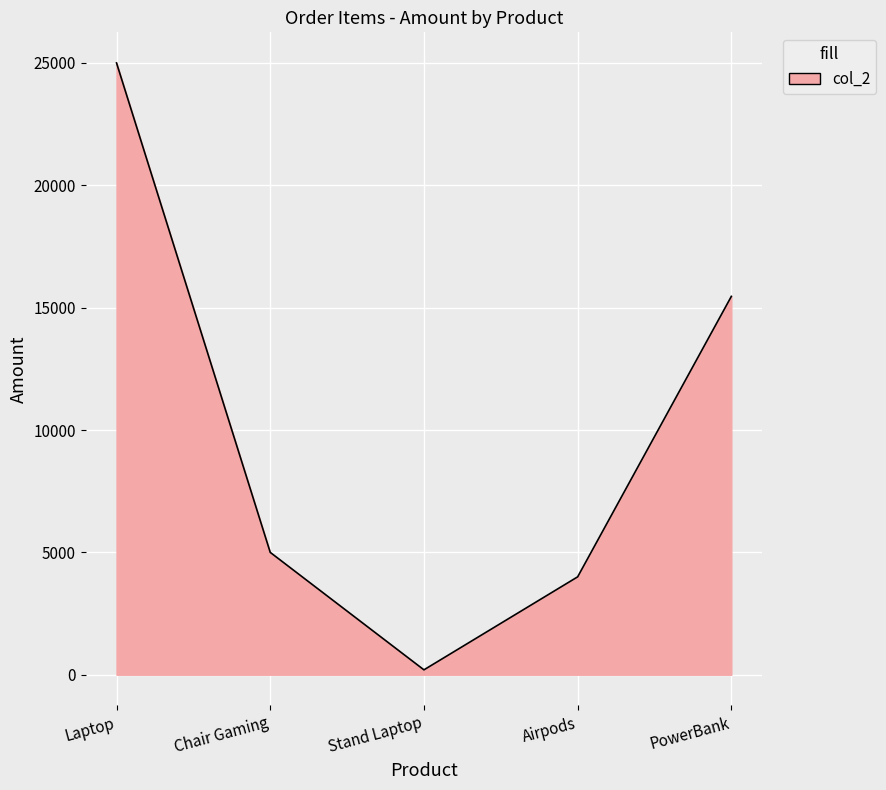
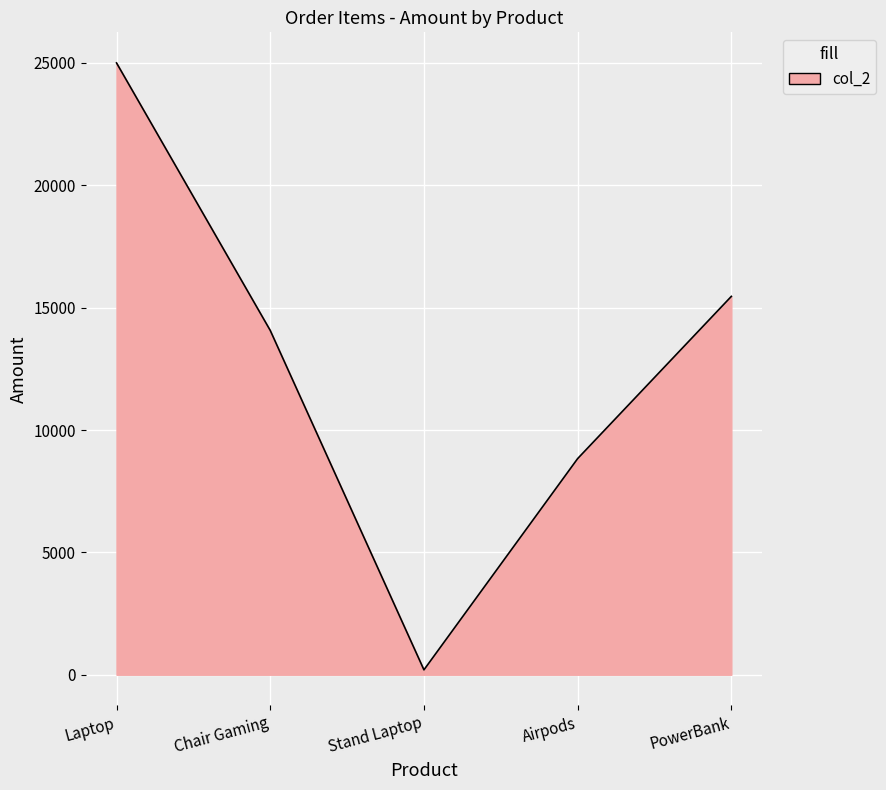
Chair Gaming: 5000 -> 14100
Airpods: 4000 -> 8800
